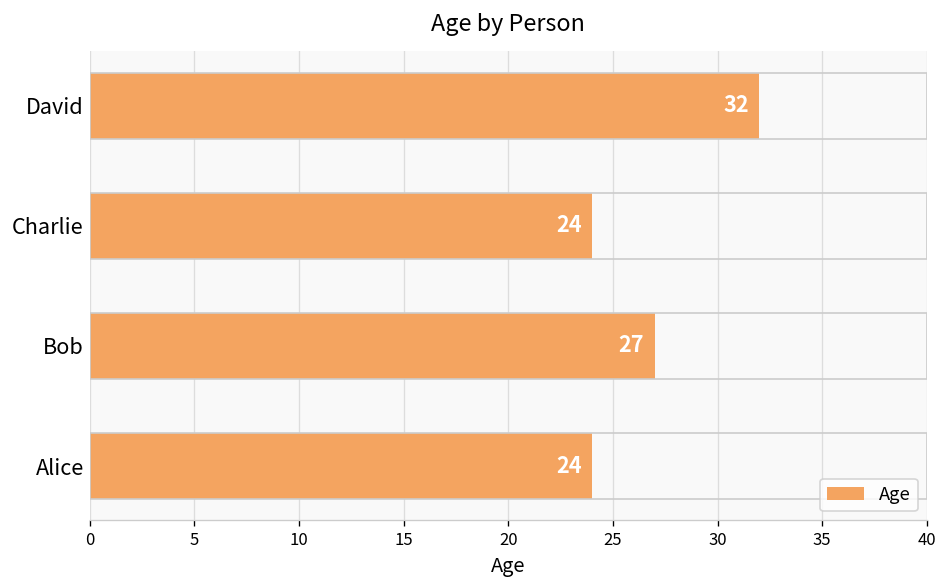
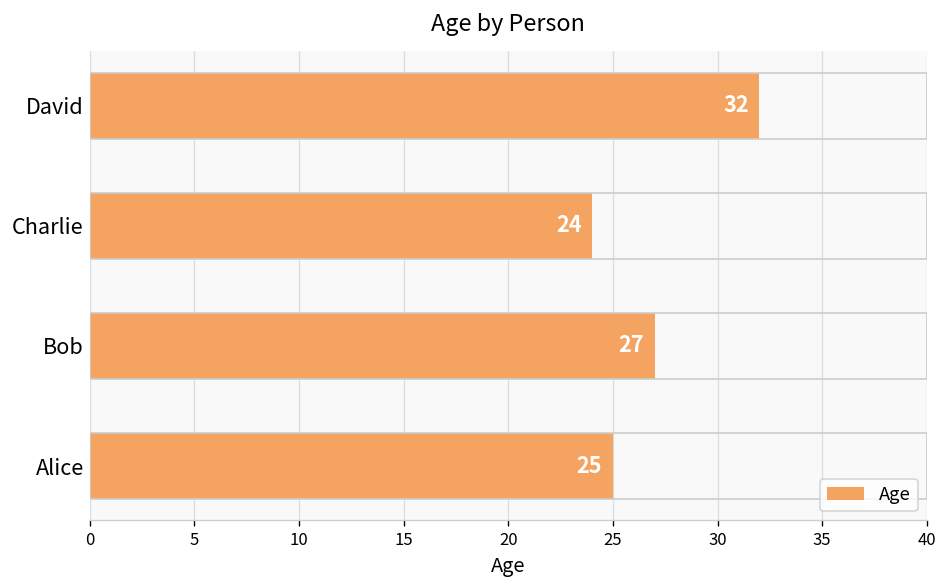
Alice: 24 -> 25
